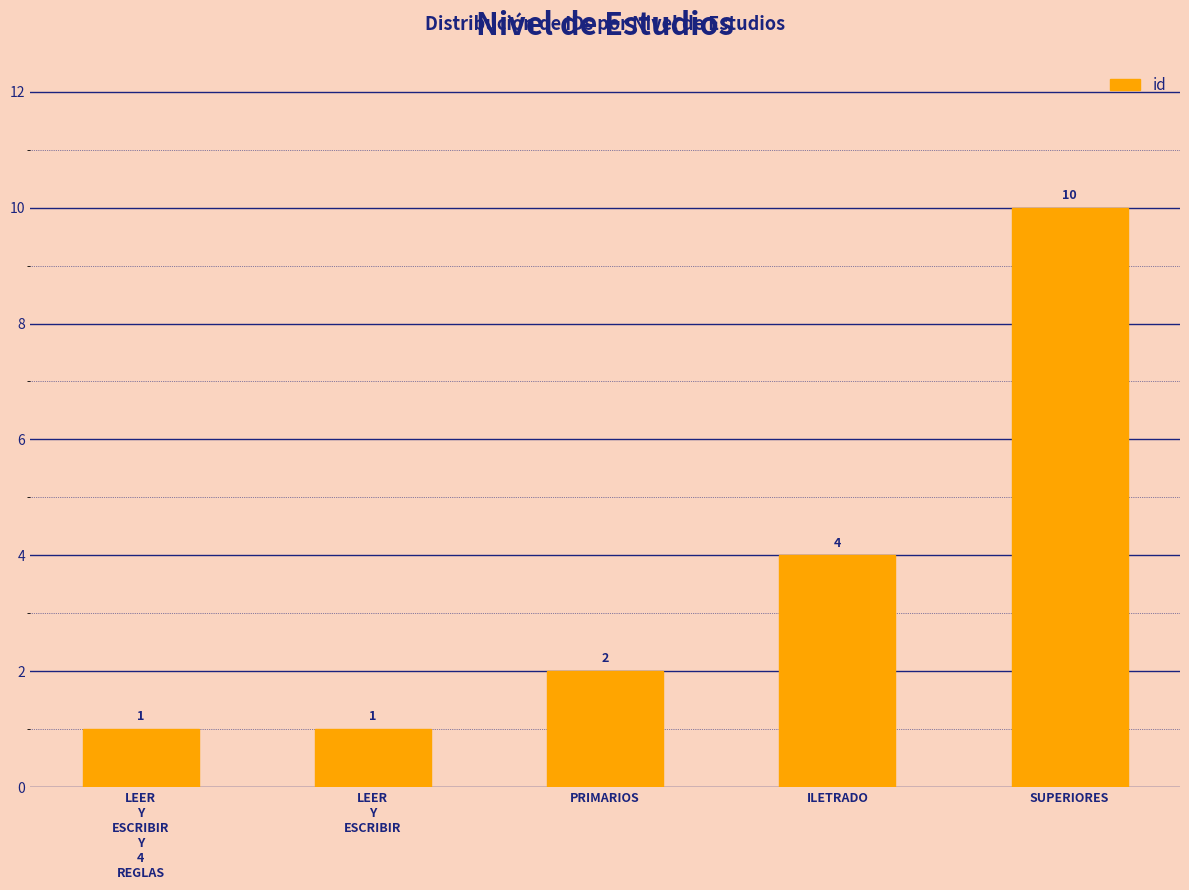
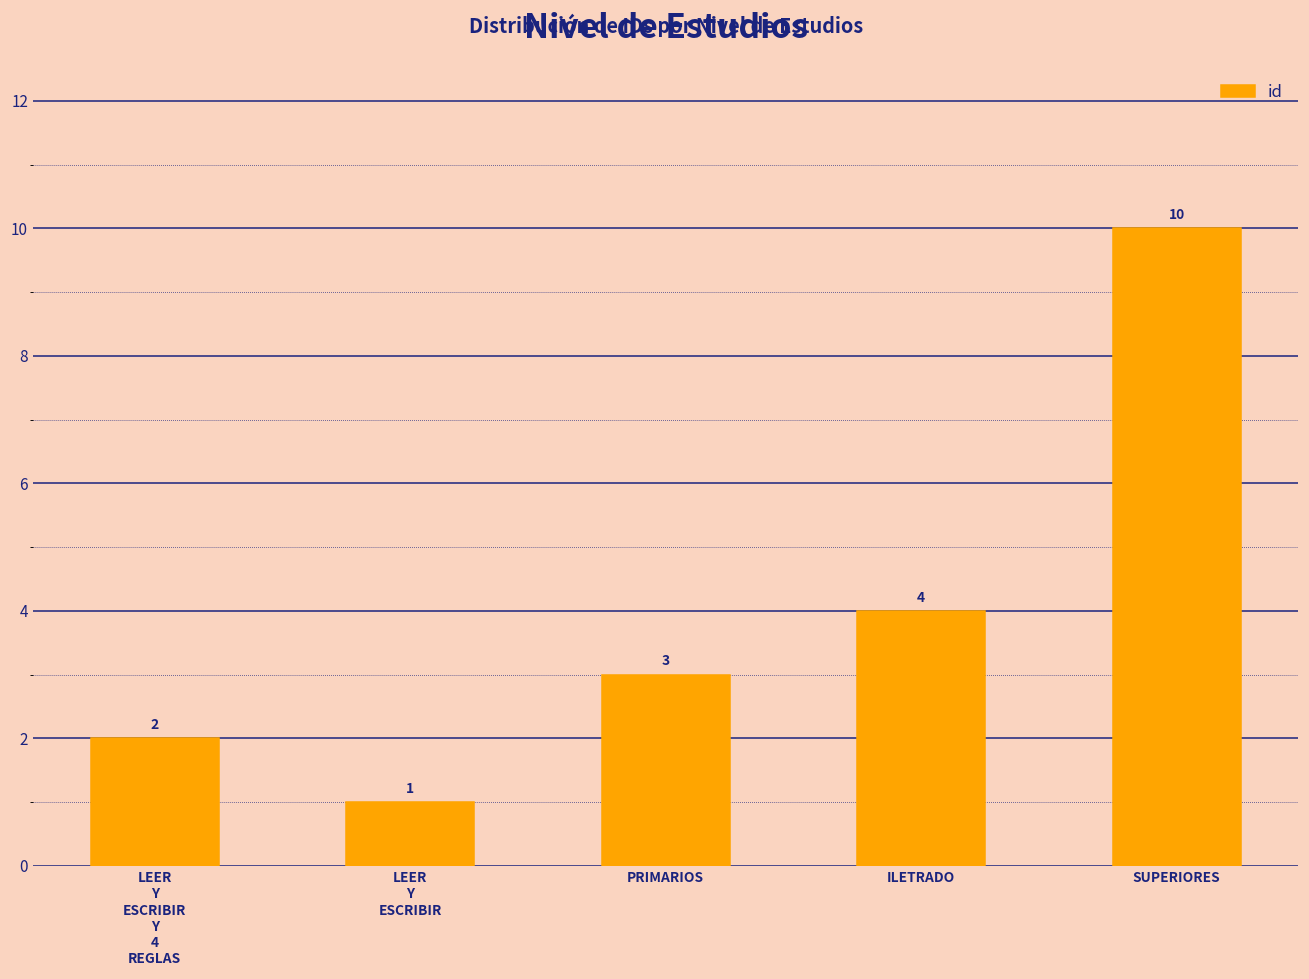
LEER Y ESCRIBIR Y 4 REGLAS: 1 -> 2
PRIMARIOS: 2 -> 3
